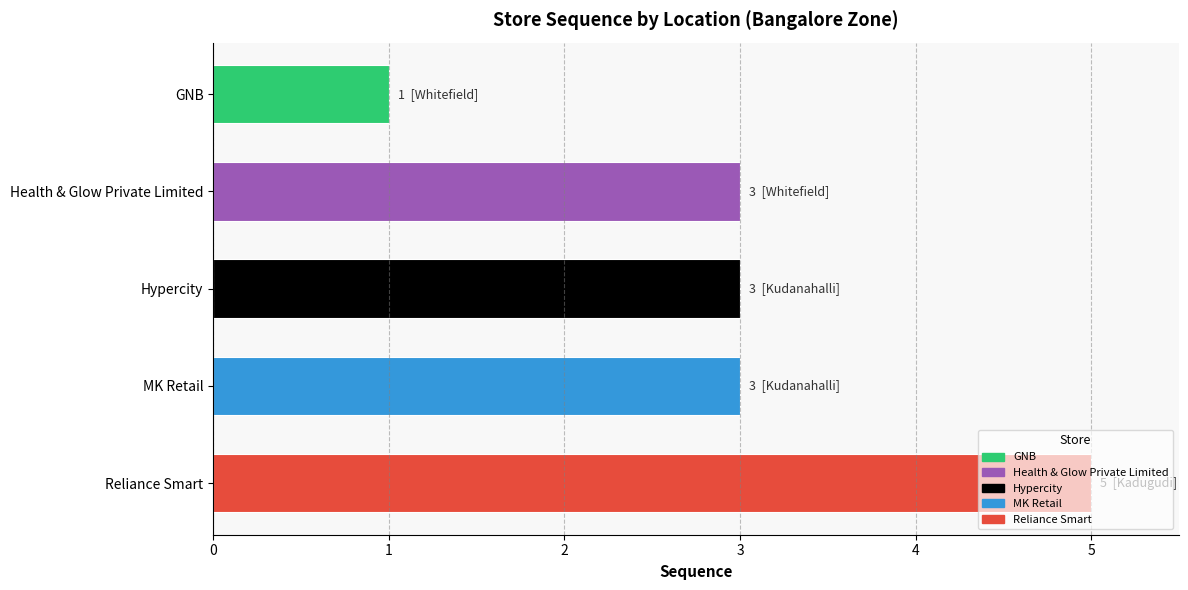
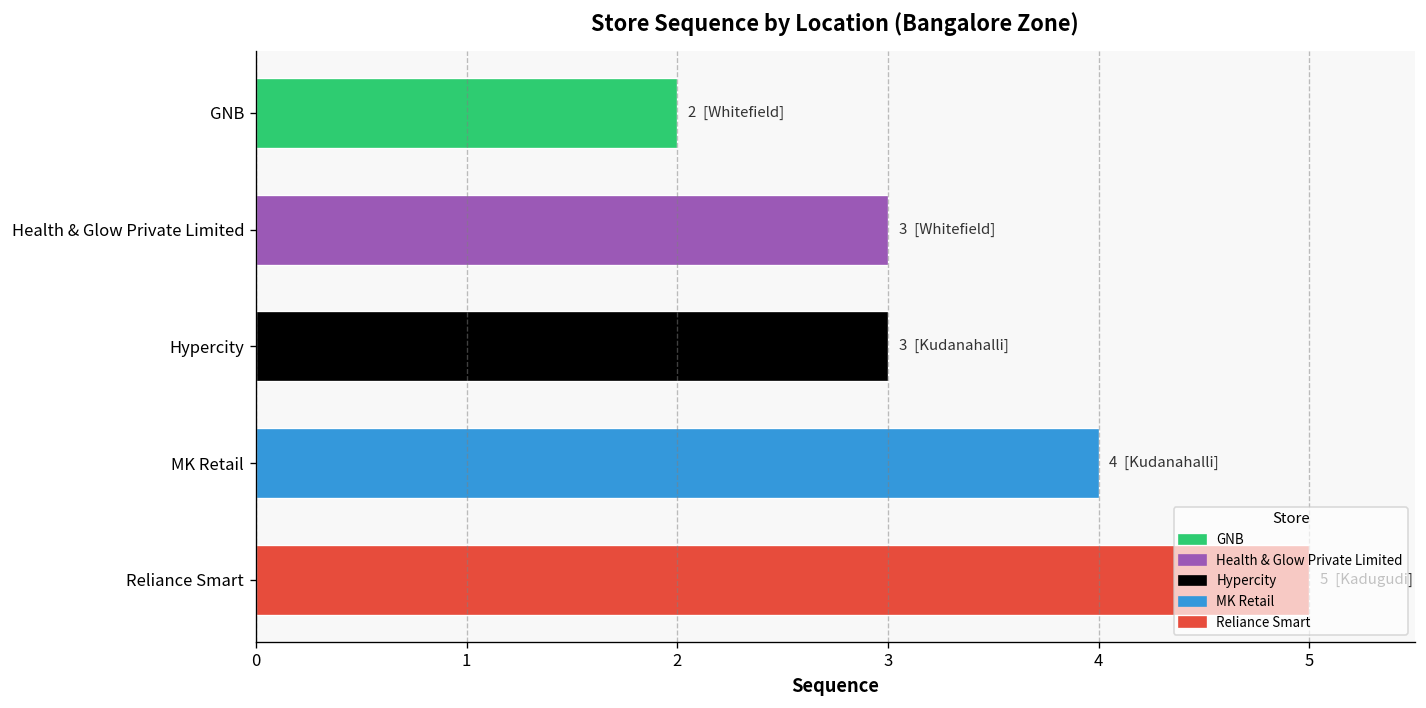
GNB: 1 -> 2
MK Retail: 3 -> 4
